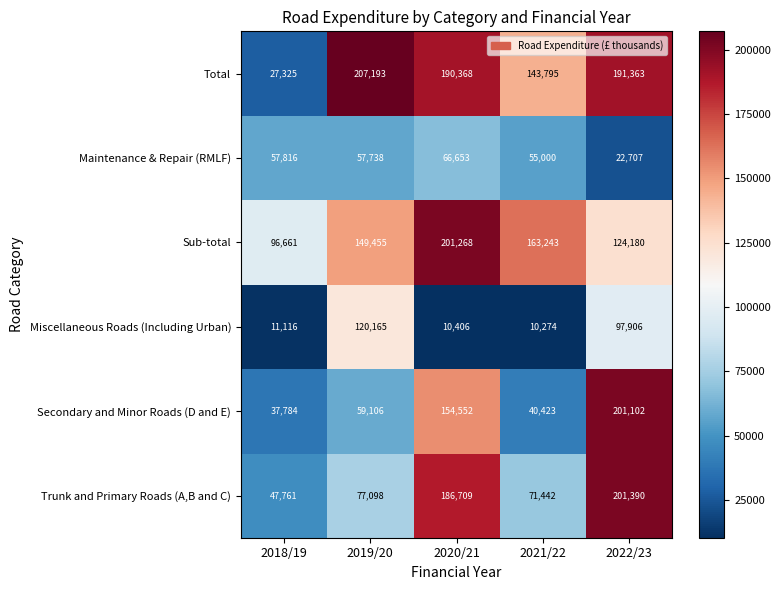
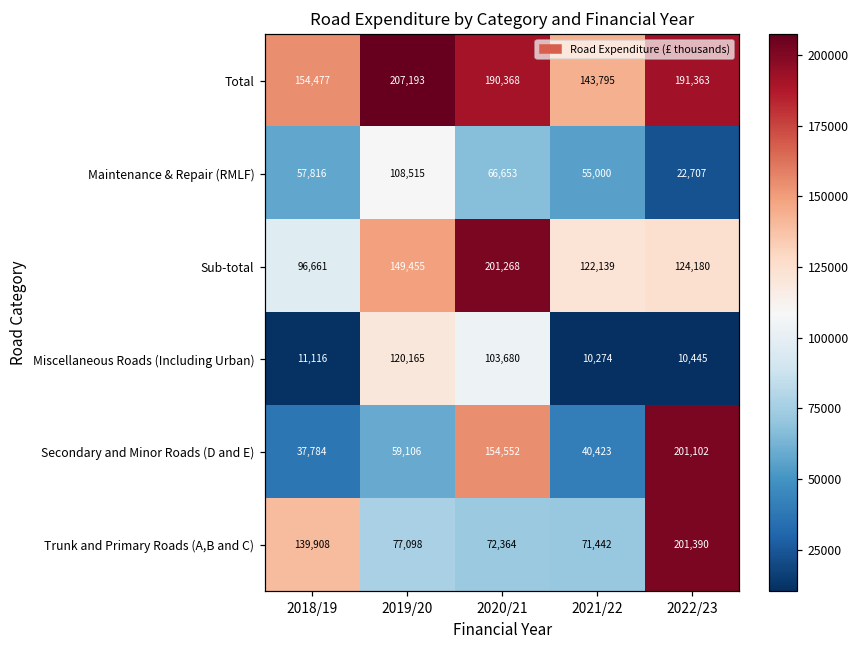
Total, 2018/19: 27,325 -> 154,477
Maintenance & Repair (RMLF), 2019/20: 57,738 -> 108,515
Sub-total, 2021/22: 163,243 -> 122,139
Miscellaneous Roads (Including Urban), 2020/21: 10,406 -> 103,680
Miscellaneous Roads (Including Urban), 2022/23: 97,906 -> 10,445
Trunk and Primary Roads (A,B and C), 2018/19: 47,761 -> 139,908
Trunk and Primary Roads (A,B and C), 2020/21: 186,709 -> 72,364
